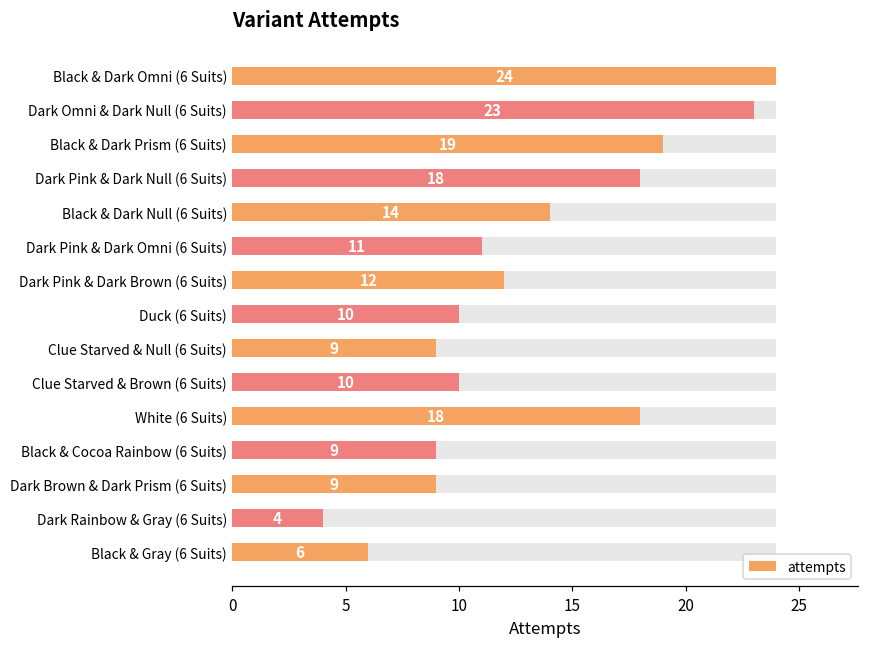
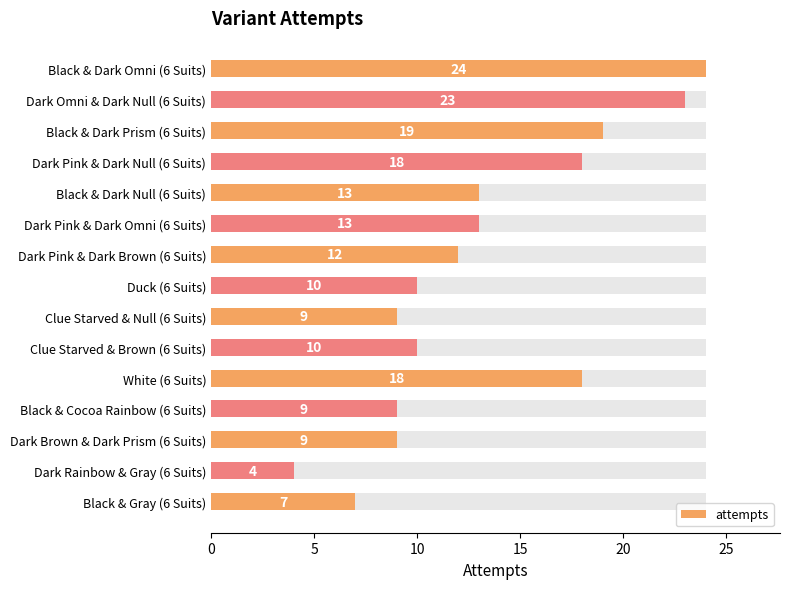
attempts, Black & Dark Null (6 Suits): 14 -> 13
attempts, Dark Pink & Dark Omni (6 Suits): 11 -> 13
attempts, Black & Gray (6 Suits): 6 -> 7
